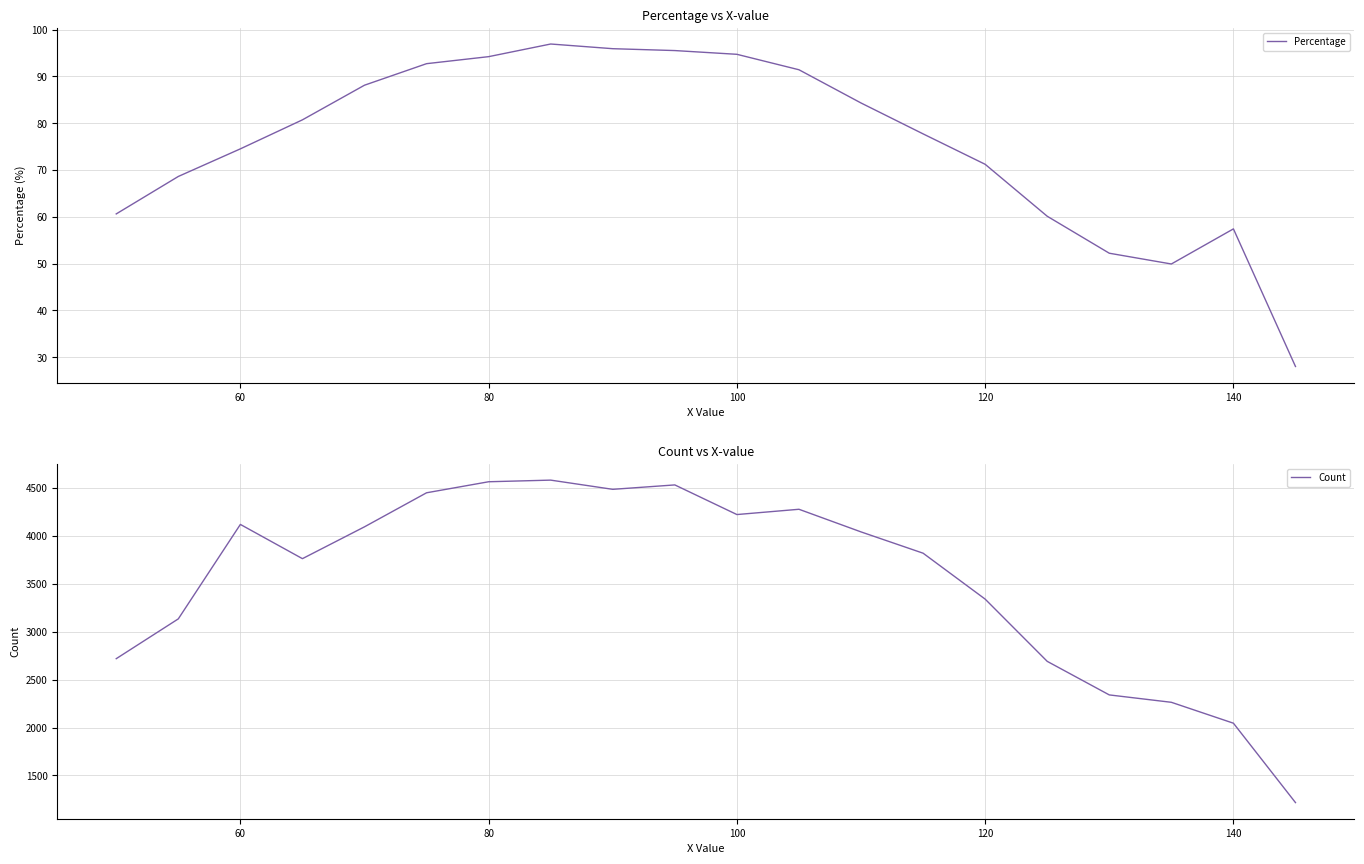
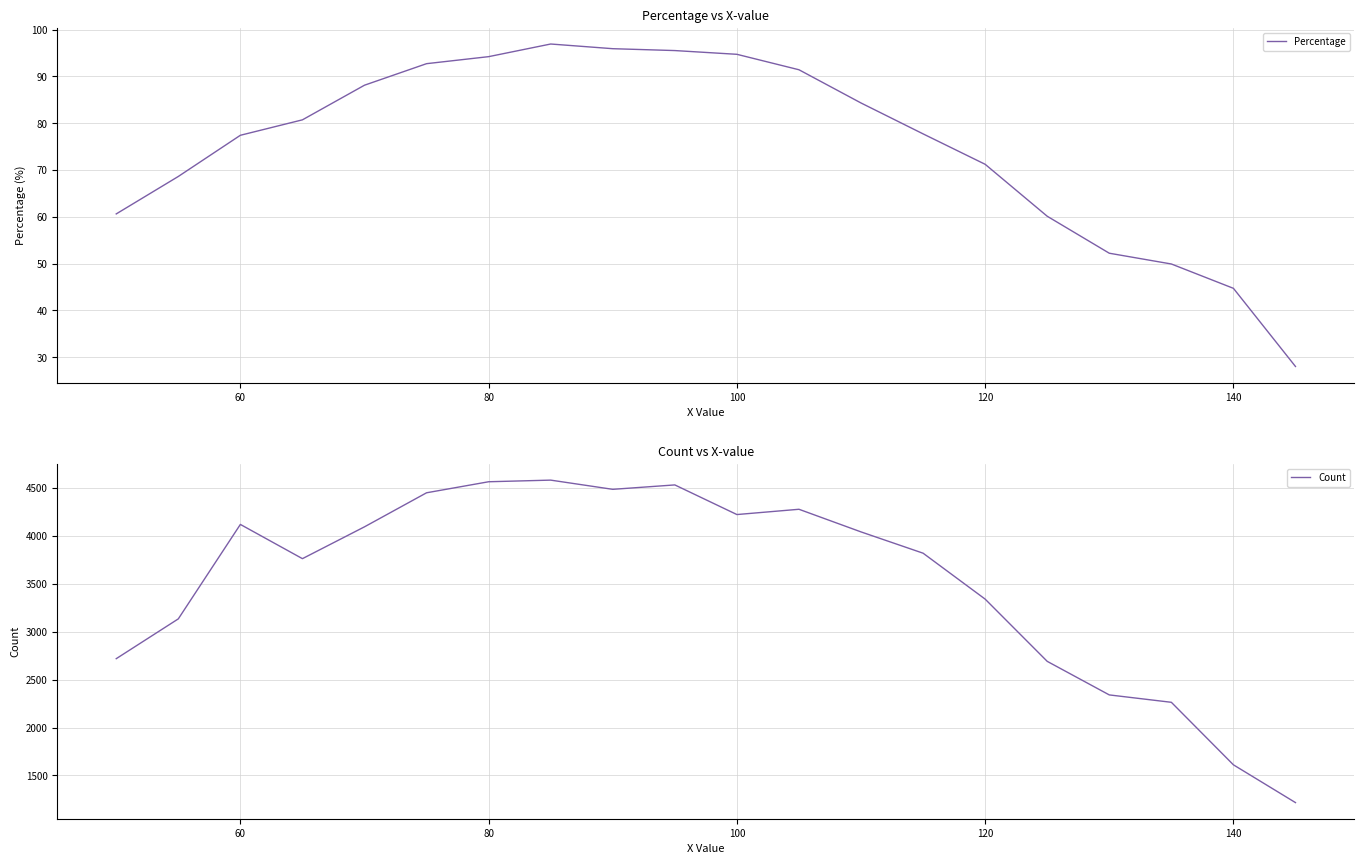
Percentage vs X-value, 60: 75 -> 77
Percentage vs X-value, 140: 57 -> 45
Count vs X-value, 140: 2000 -> 1600
